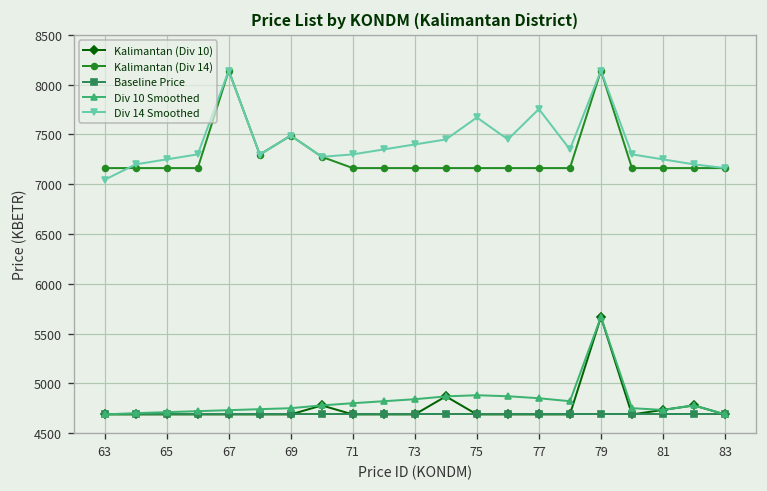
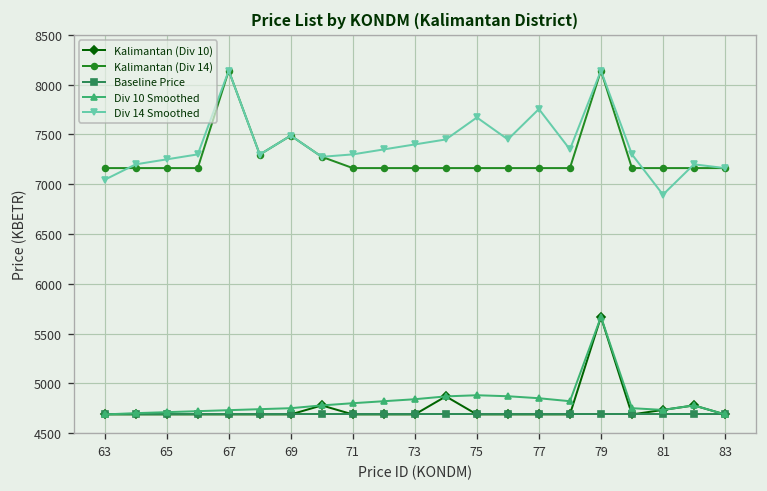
Div 14 Smoothed, 81: 7300 -> 6900
